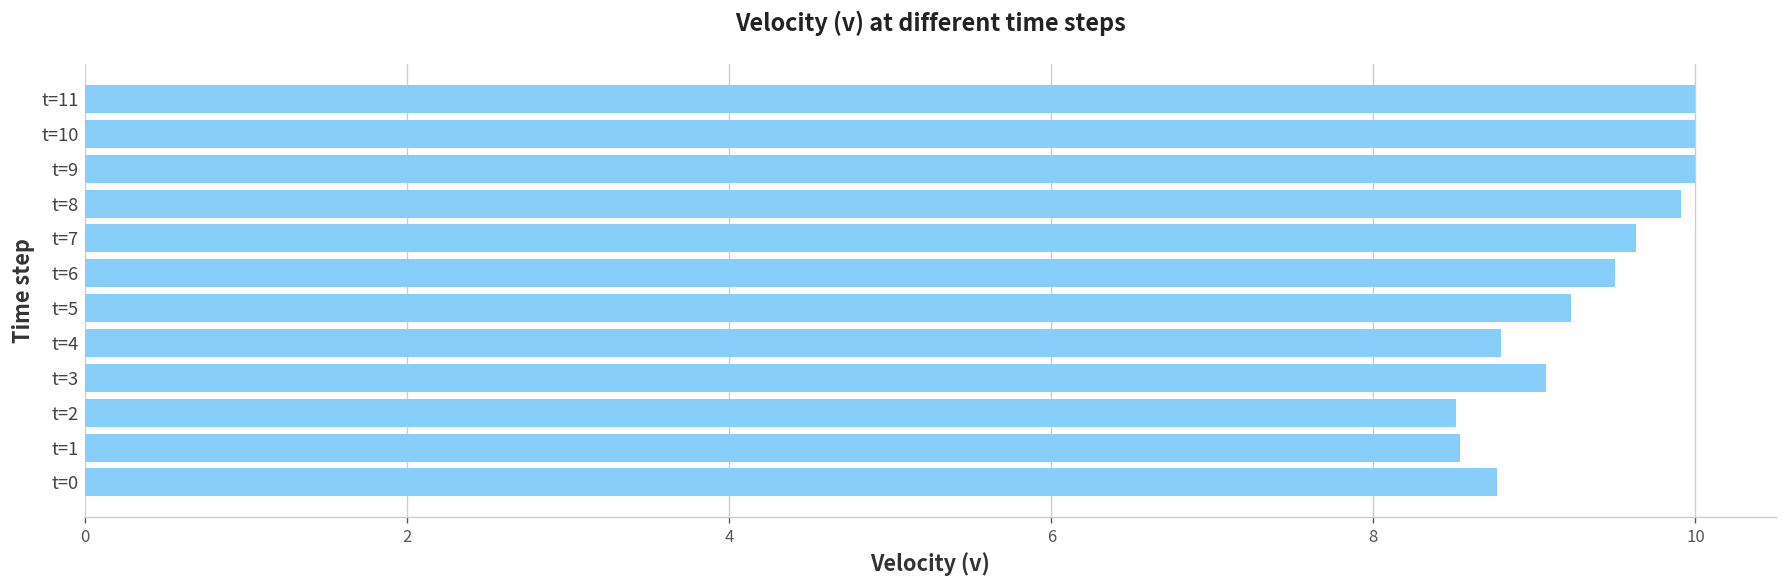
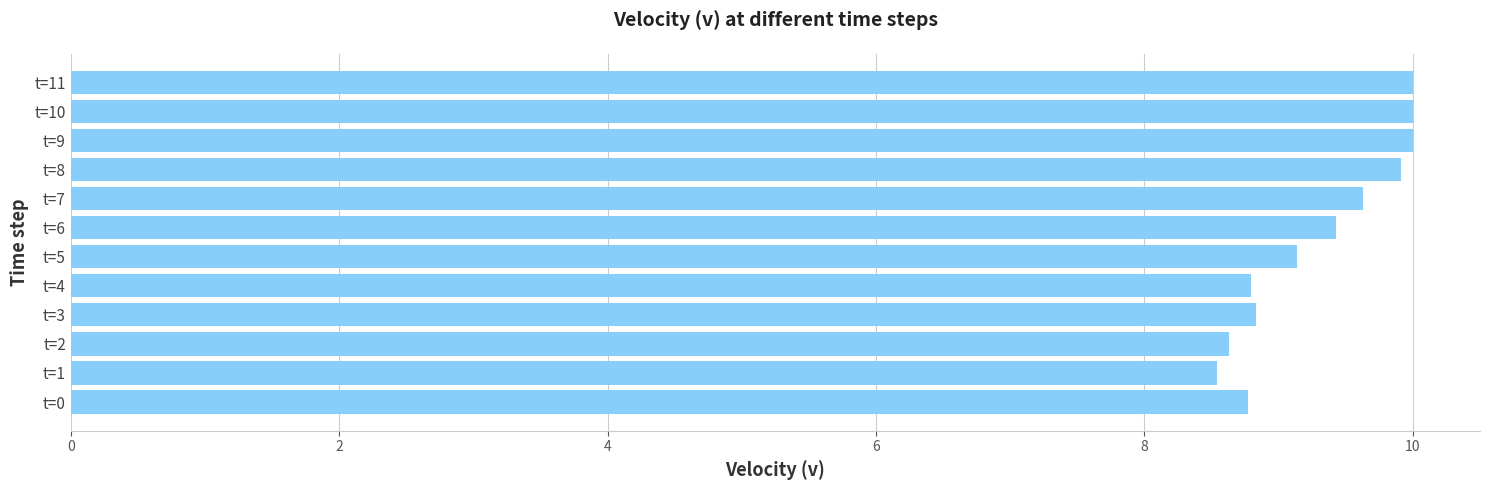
t=6: 9.50 -> 9.43
t=5: 9.23 -> 9.14
t=3: 9.07 -> 8.83
t=2: 8.51 -> 8.63
